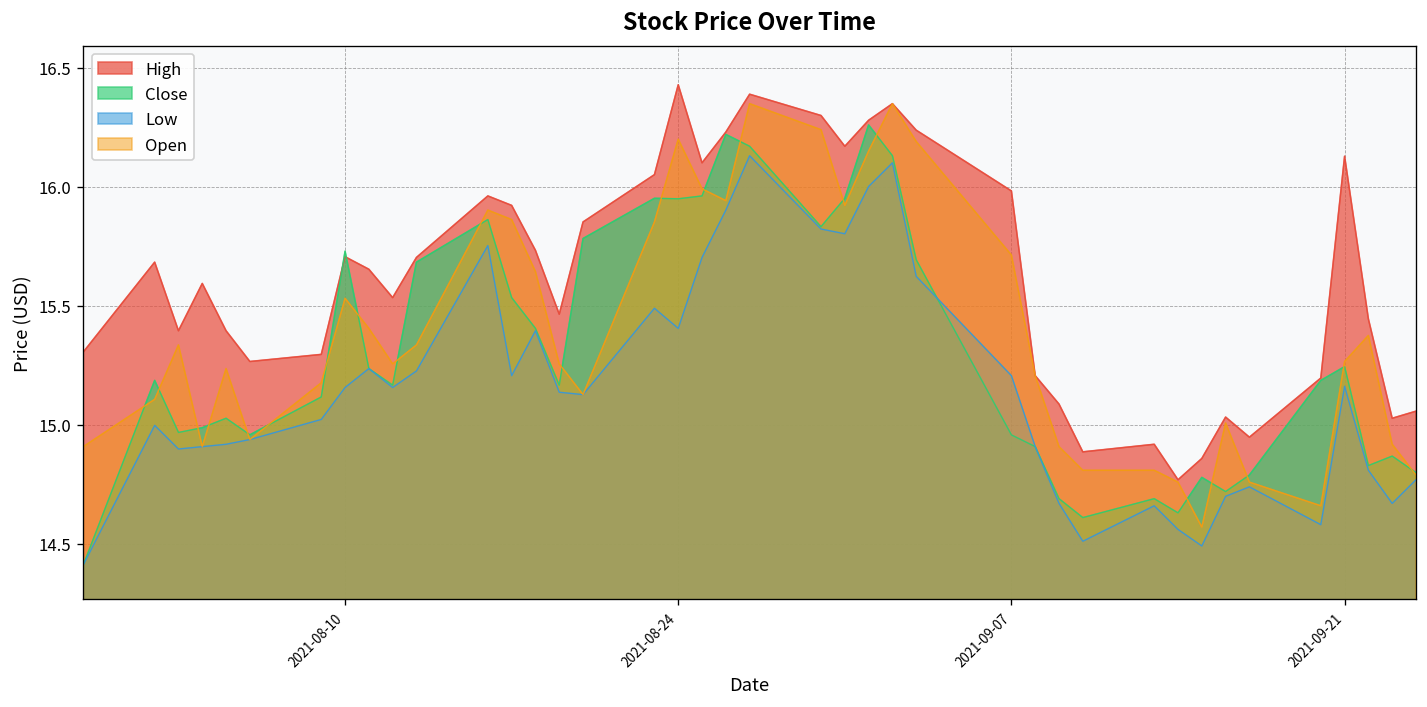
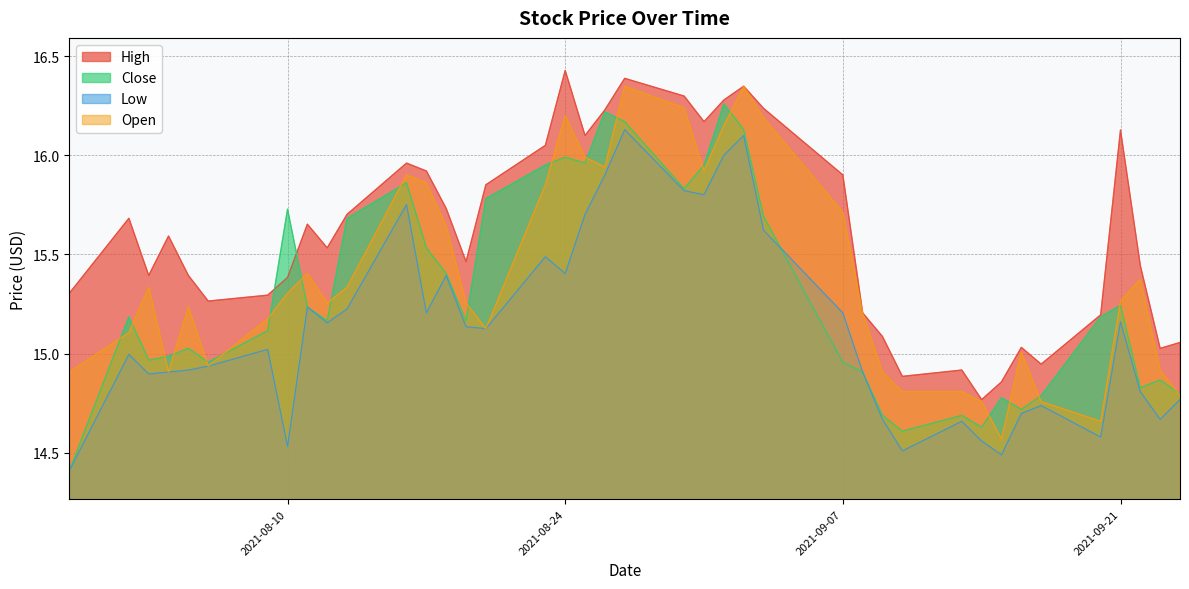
High, 2021-08-10: 15.71 -> 15.38
Low, 2021-08-10: 15.16 -> 14.53
Open, 2021-08-10: 15.53 -> 15.30
Close, 2021-08-24: 15.95 -> 15.99
High, 2021-09-07: 15.98 -> 15.90
